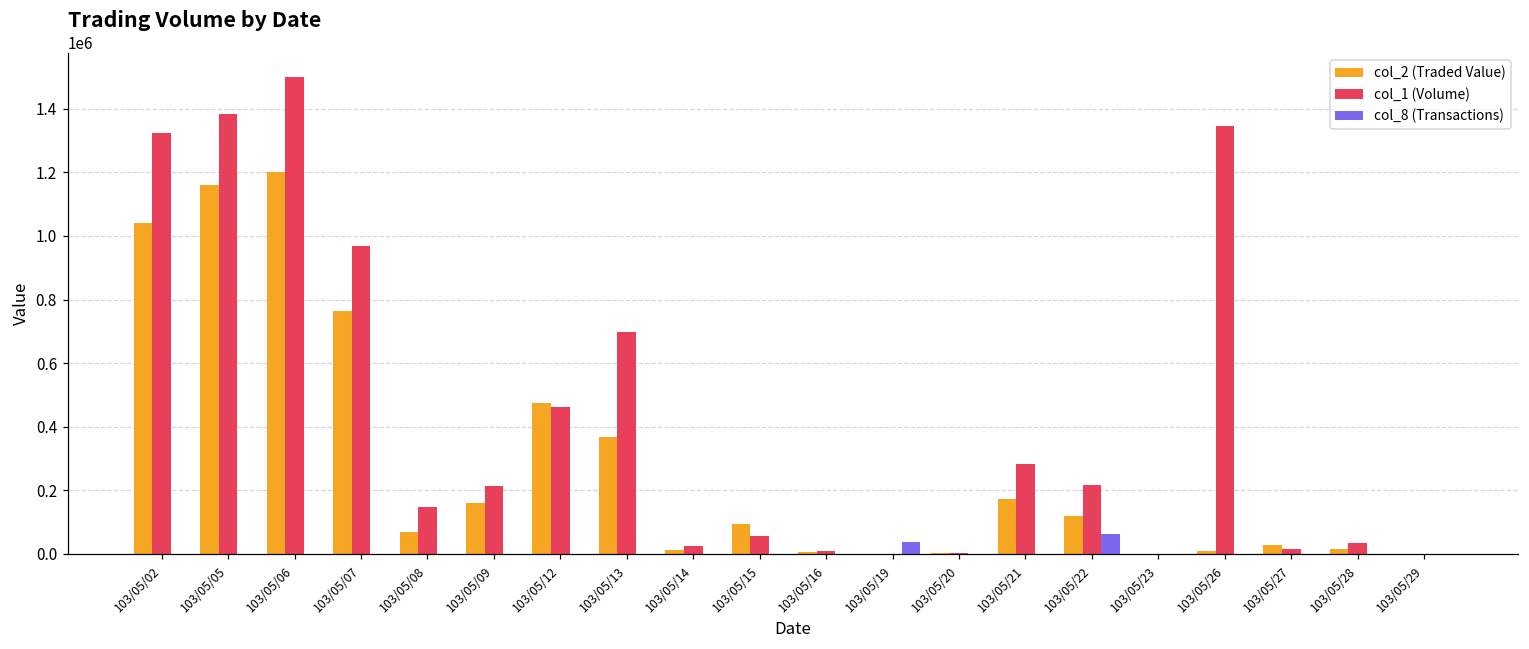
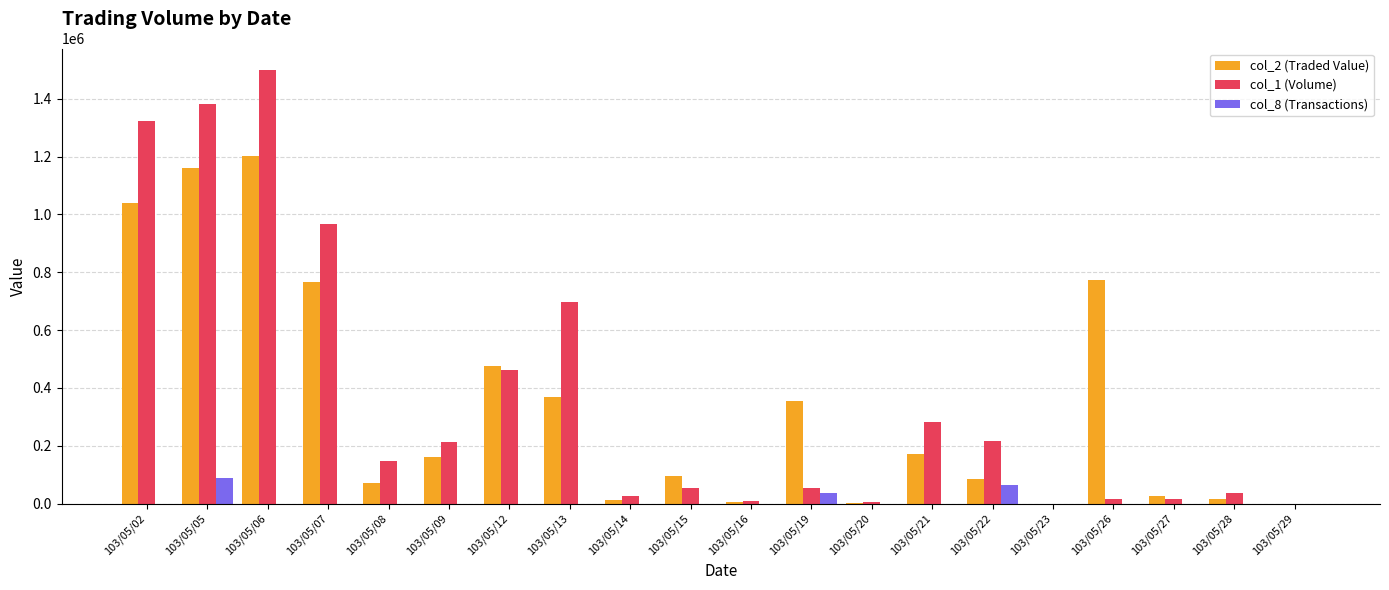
col_8 (Transactions), 103/05/05: 0 -> 90000
col_2 (Traded Value), 103/05/19: 0 -> 360000
col_1 (Volume), 103/05/19: 0 -> 60000
col_2 (Traded Value), 103/05/22: 120000 -> 90000
col_2 (Traded Value), 103/05/26: 10000 -> 770000
col_1 (Volume), 103/05/26: 1350000 -> 20000
